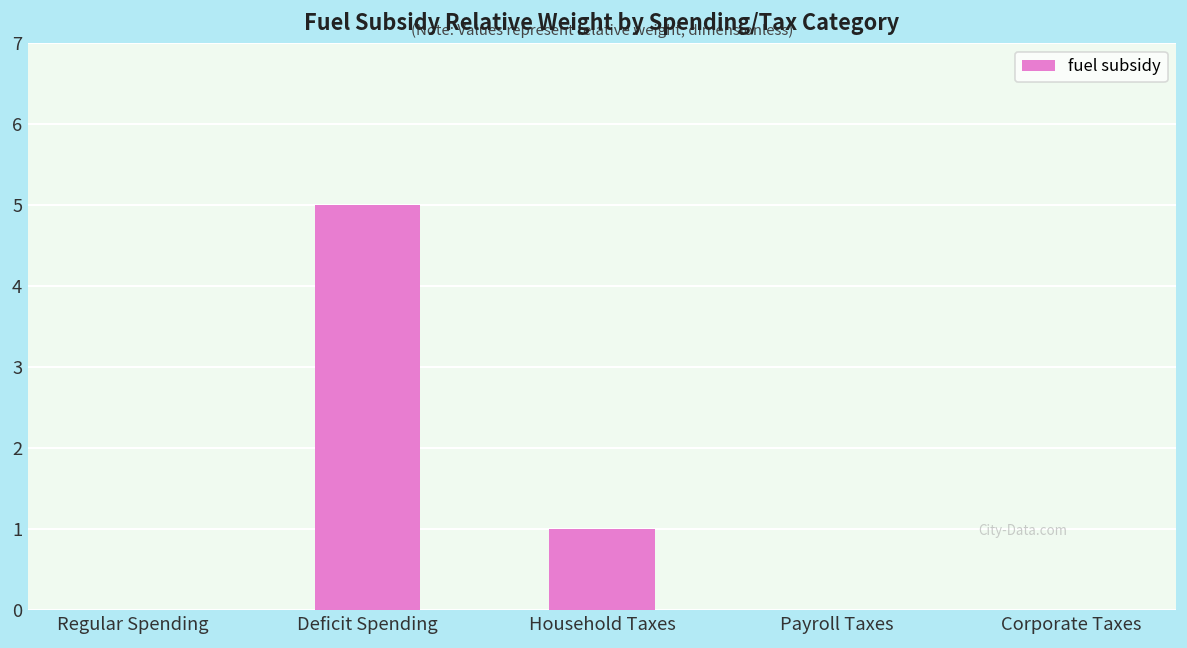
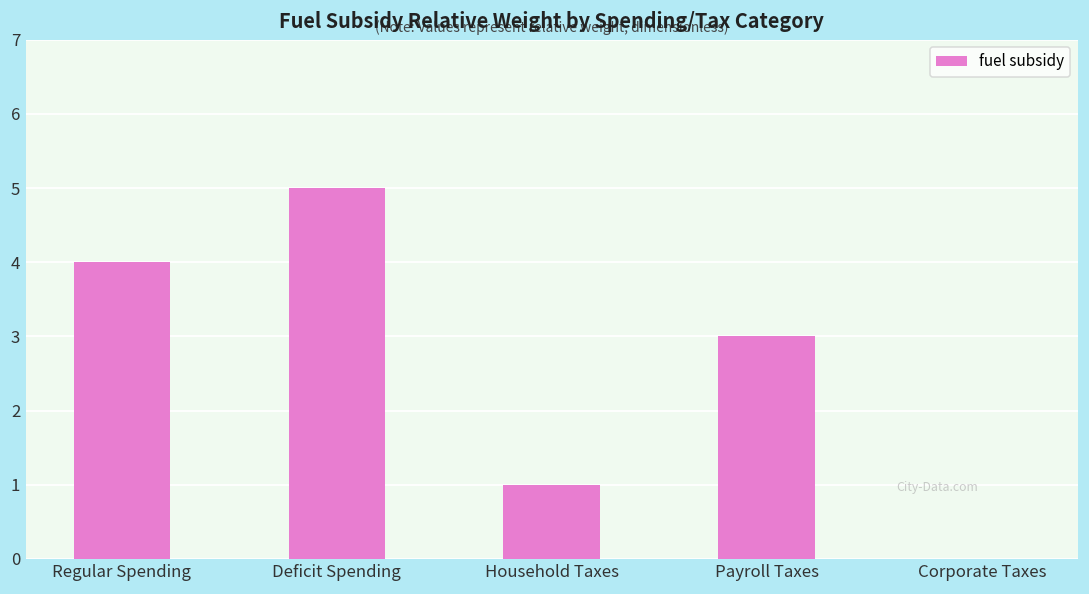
Regular Spending: 0 -> 4
Payroll Taxes: 0 -> 3
